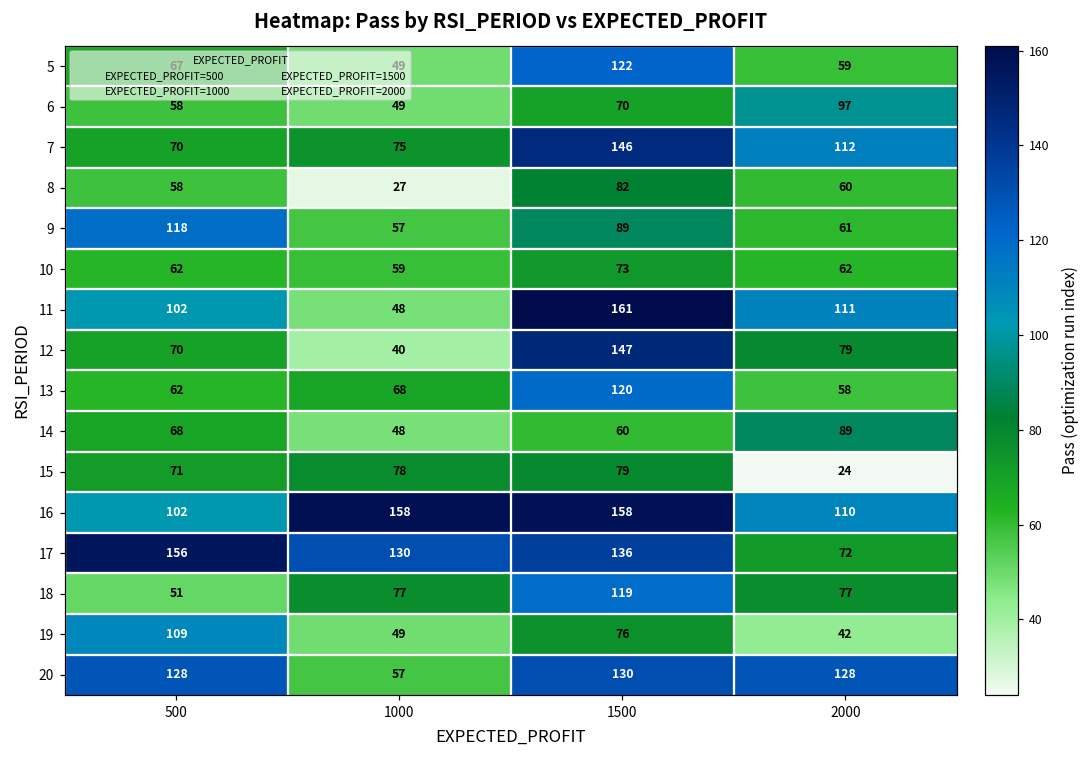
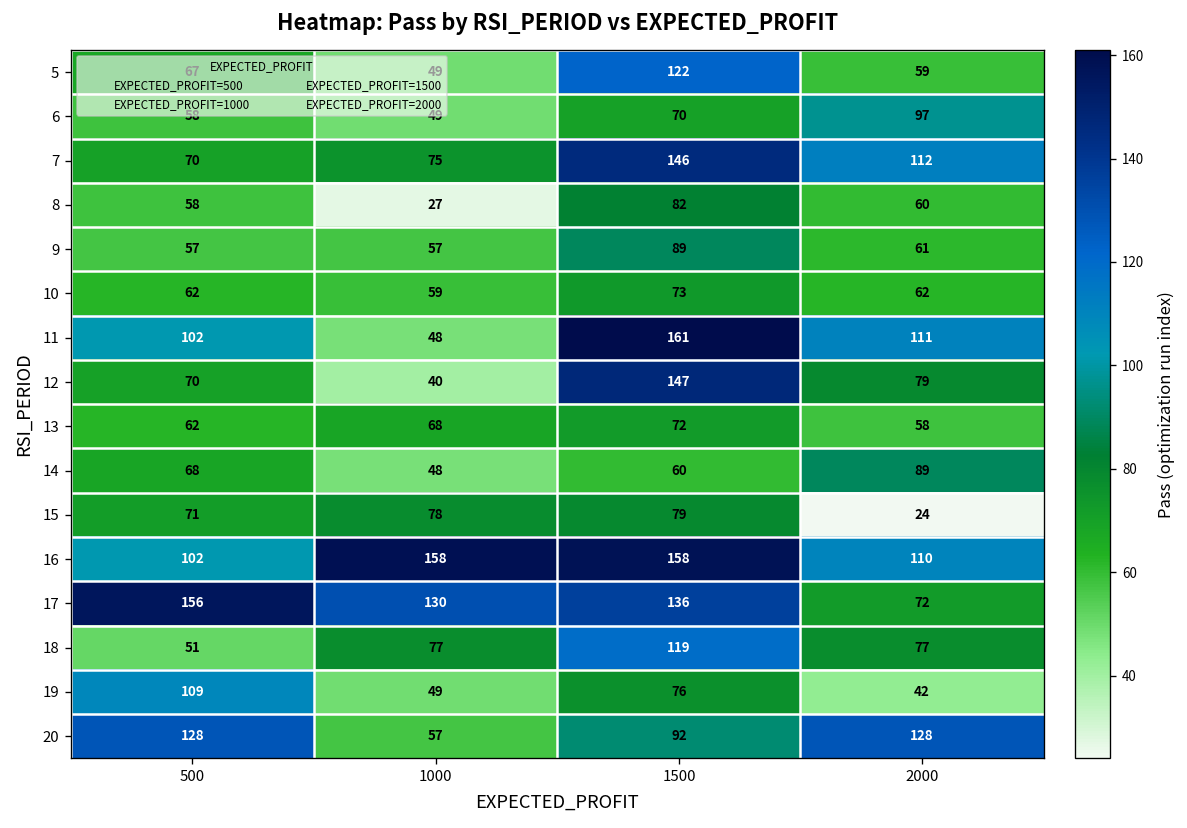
9, 500: 118 -> 57
13, 1500: 120 -> 72
20, 1500: 130 -> 92
